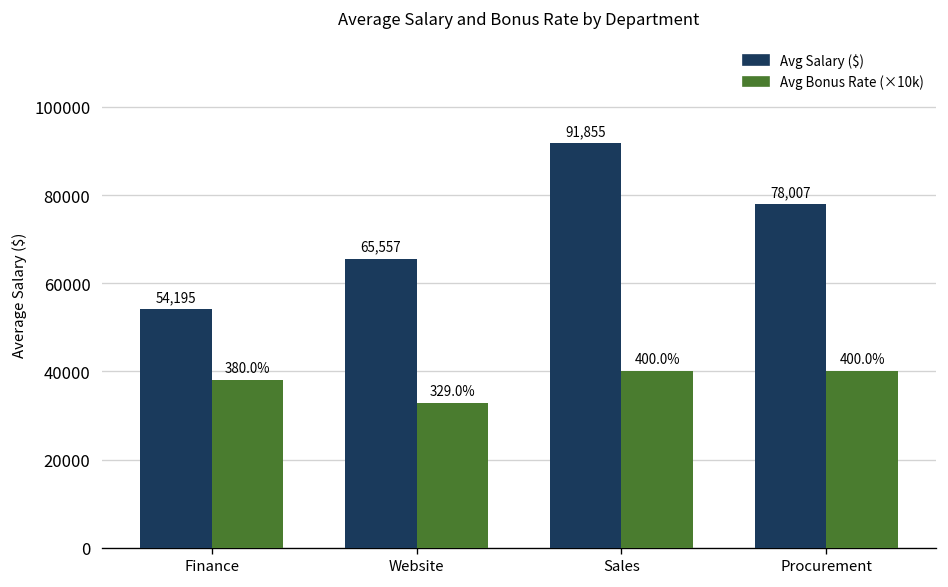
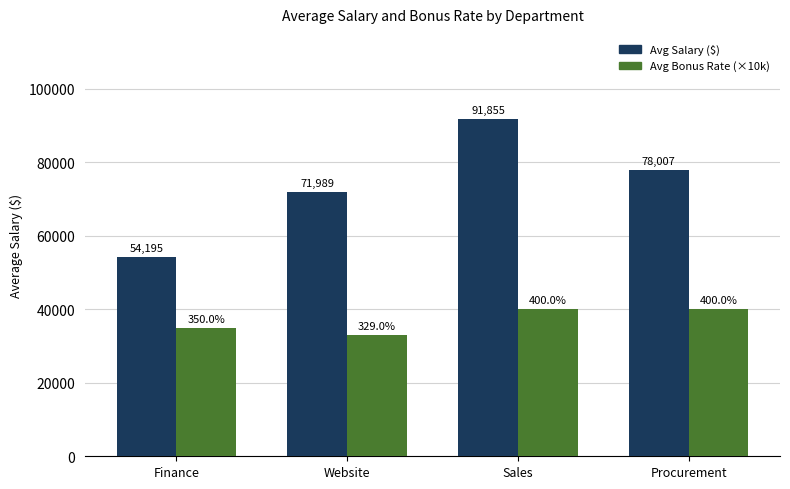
Avg Bonus Rate (×10k), Finance: 380.0% -> 350.0%
Avg Salary ($), Website: 65,557 -> 71,989
